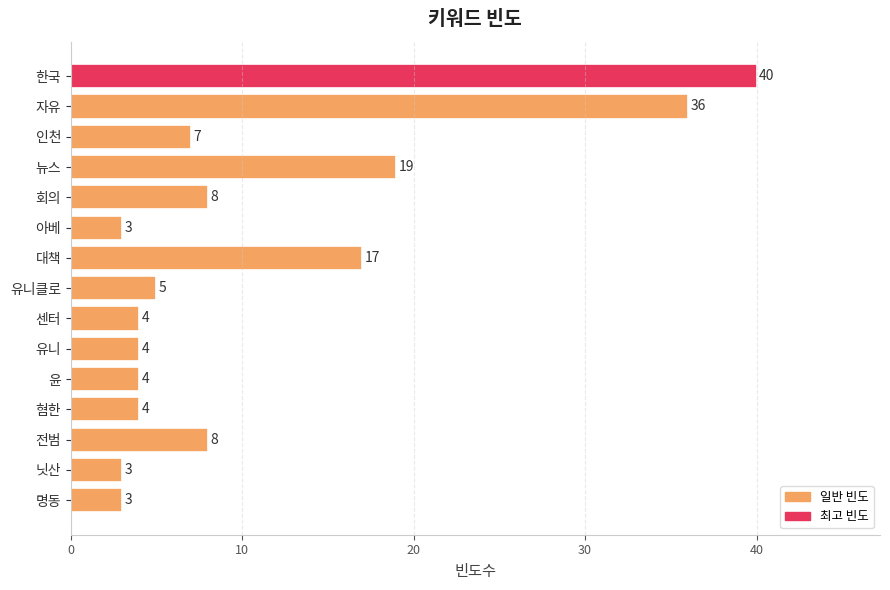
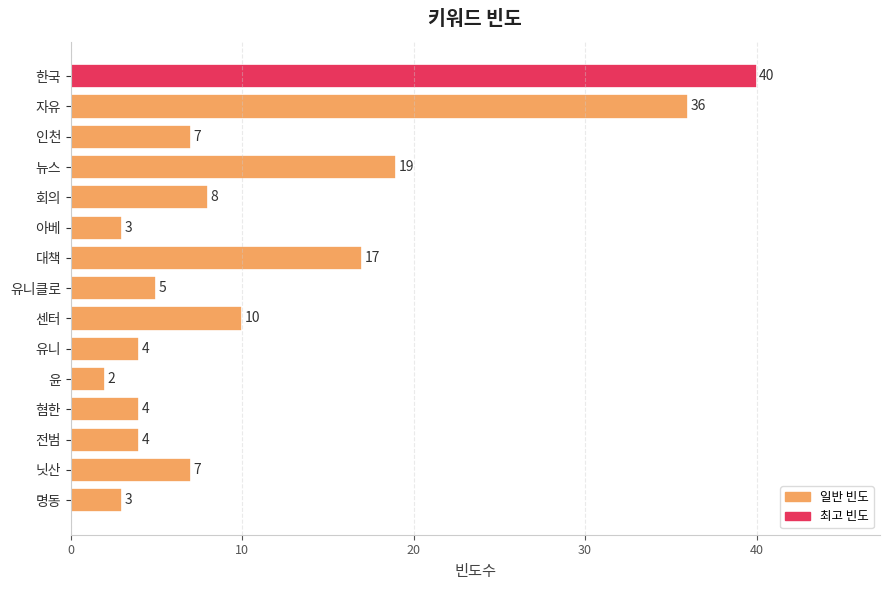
센터: 4 -> 10
윤: 4 -> 2
전범: 8 -> 4
닛산: 3 -> 7
